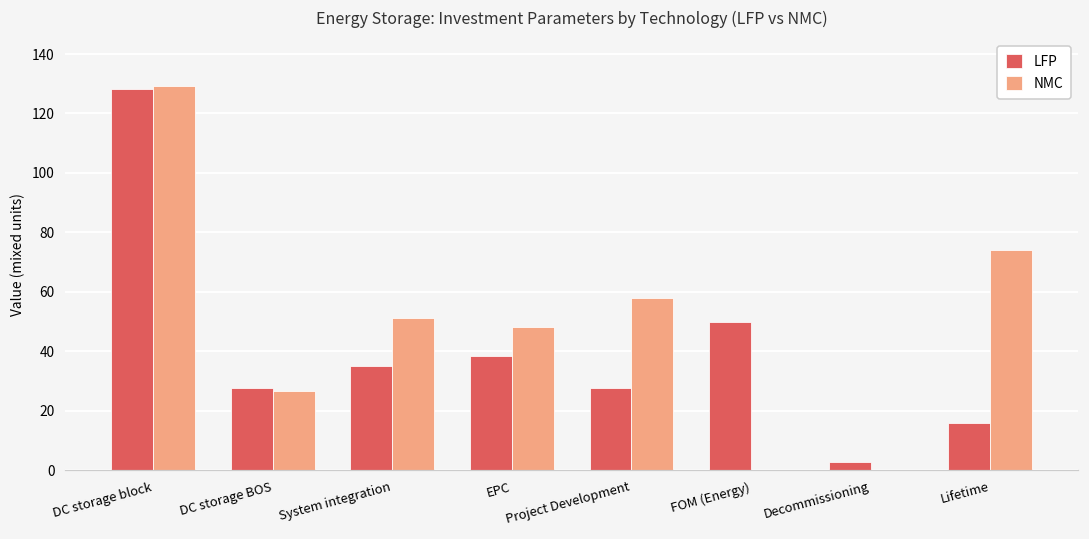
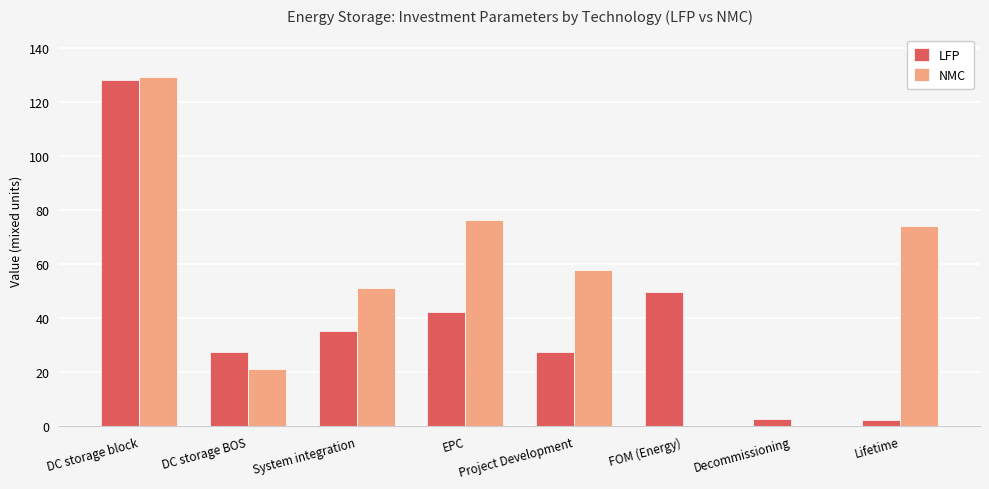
NMC, DC storage BOS: 27 -> 21
LFP, EPC: 38 -> 42
NMC, EPC: 48 -> 77
LFP, Lifetime: 16 -> 2
